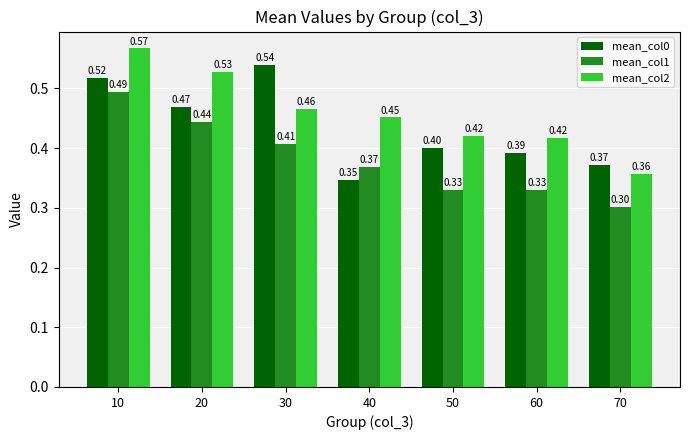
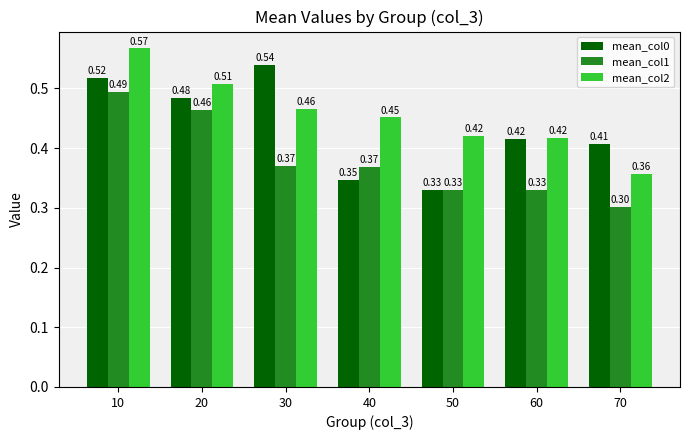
mean_col0, 20: 0.47 -> 0.48
mean_col1, 20: 0.44 -> 0.46
mean_col2, 20: 0.53 -> 0.51
mean_col1, 30: 0.41 -> 0.37
mean_col0, 50: 0.40 -> 0.33
mean_col0, 60: 0.39 -> 0.42
mean_col0, 70: 0.37 -> 0.41
